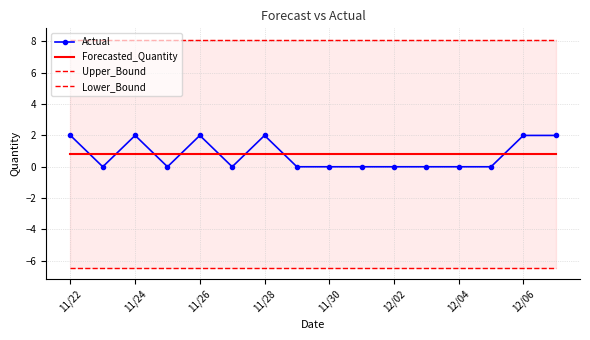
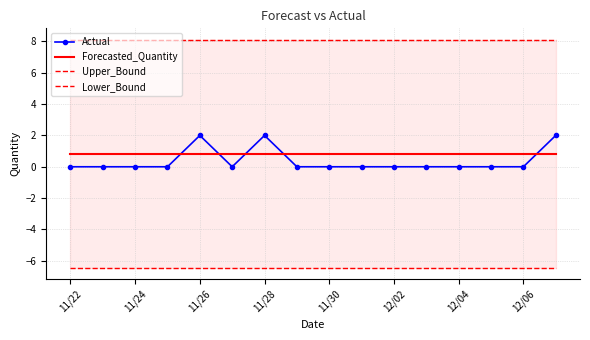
Actual, 11/22: 2 -> 0
Actual, 11/24: 2 -> 0
Actual, 12/06: 2 -> 0
